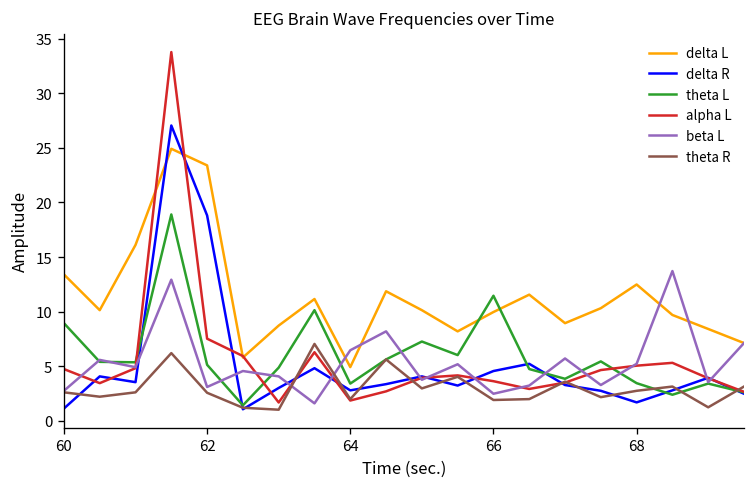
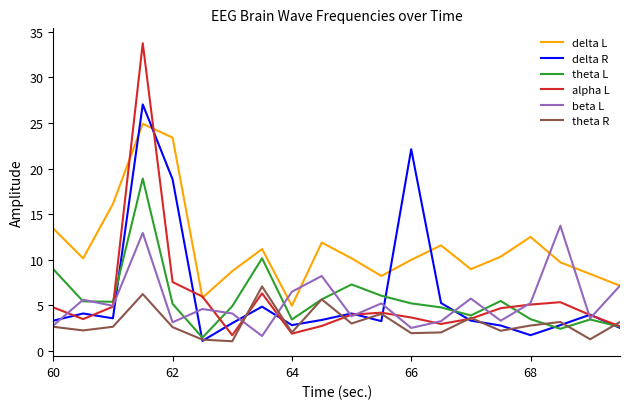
delta R, 60: 1 -> 3
delta R, 66: 5 -> 22
theta L, 66: 11 -> 5
